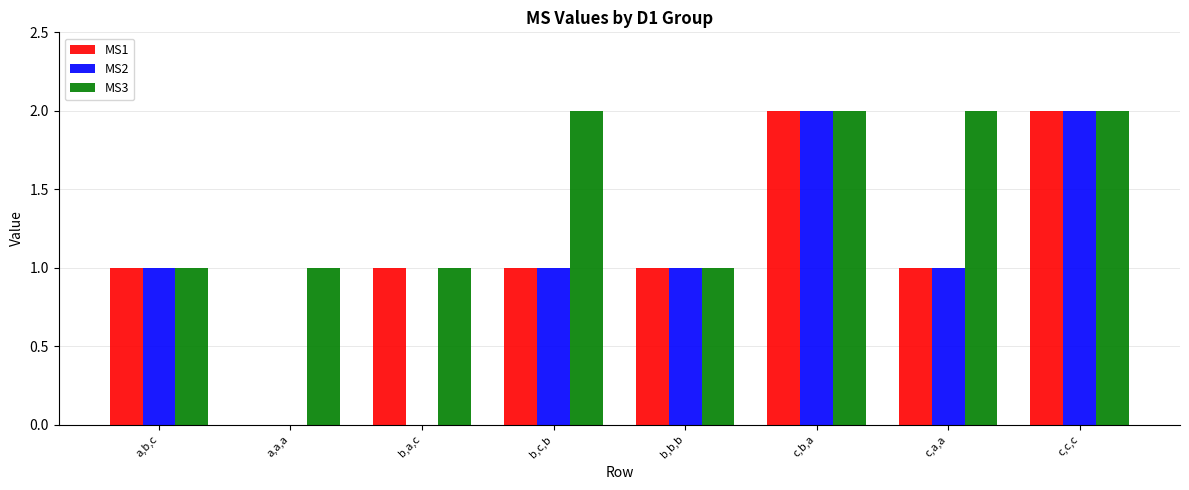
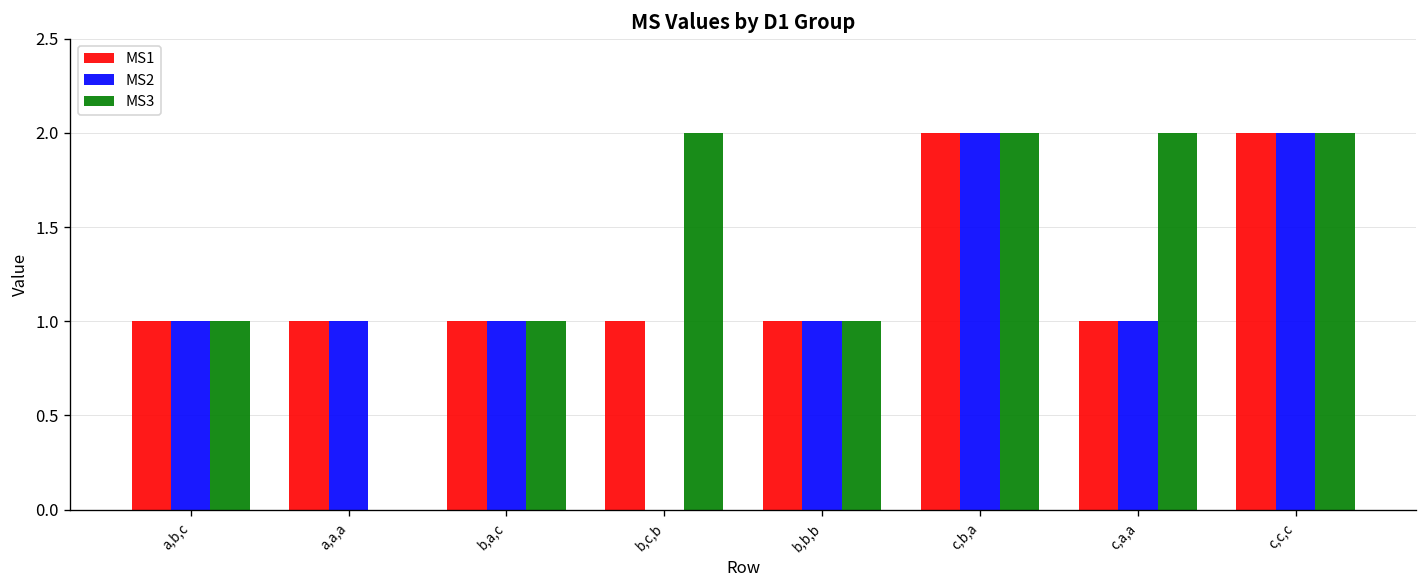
MS1, a,a,a: 0 -> 1
MS2, a,a,a: 0 -> 1
MS3, a,a,a: 1 -> 0
MS2, b,a,c: 0 -> 1
MS2, b,c,b: 1 -> 0
